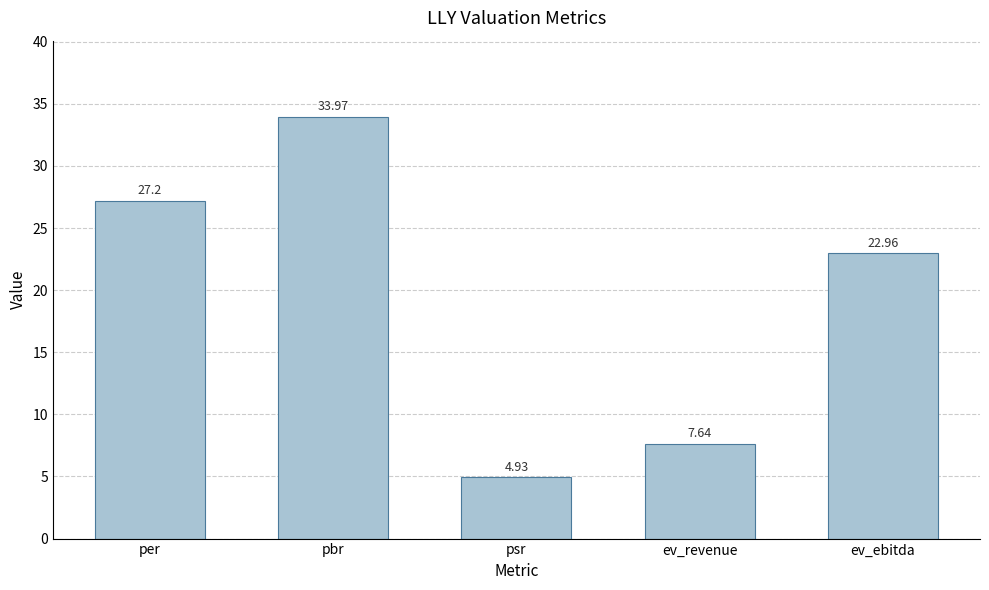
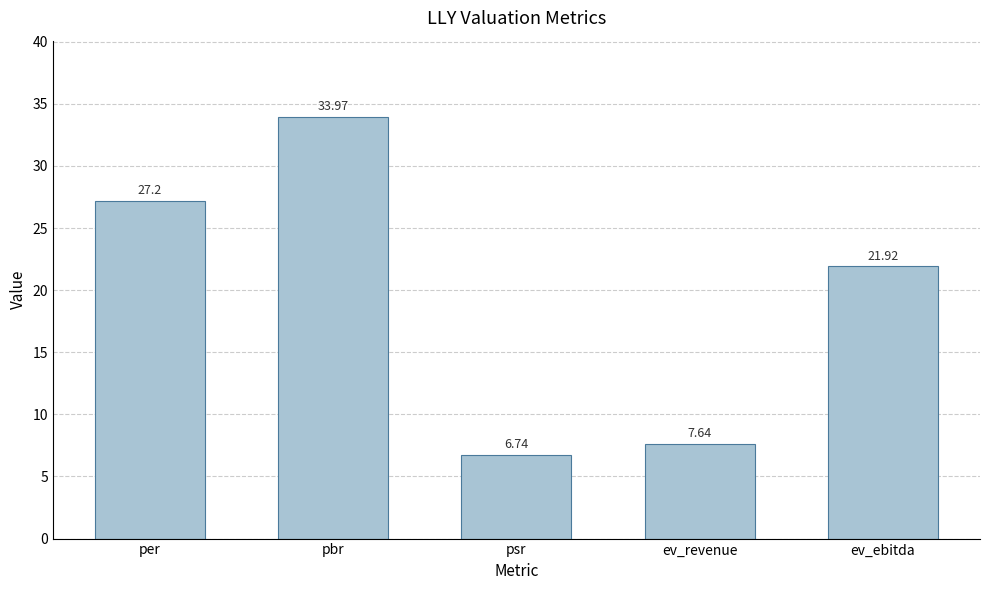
psr: 4.93 -> 6.74
ev_ebitda: 22.96 -> 21.92
